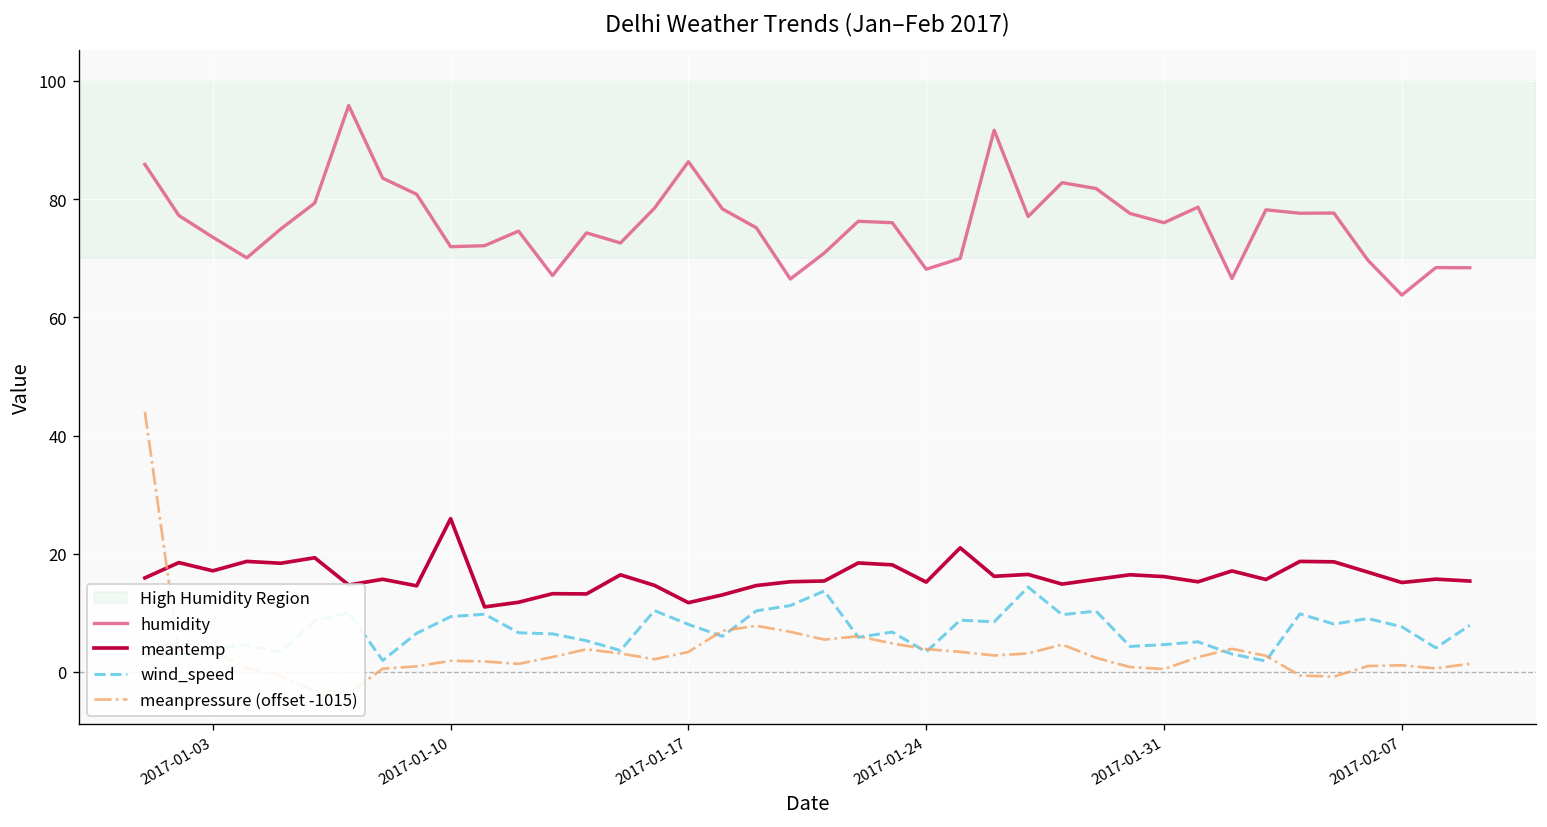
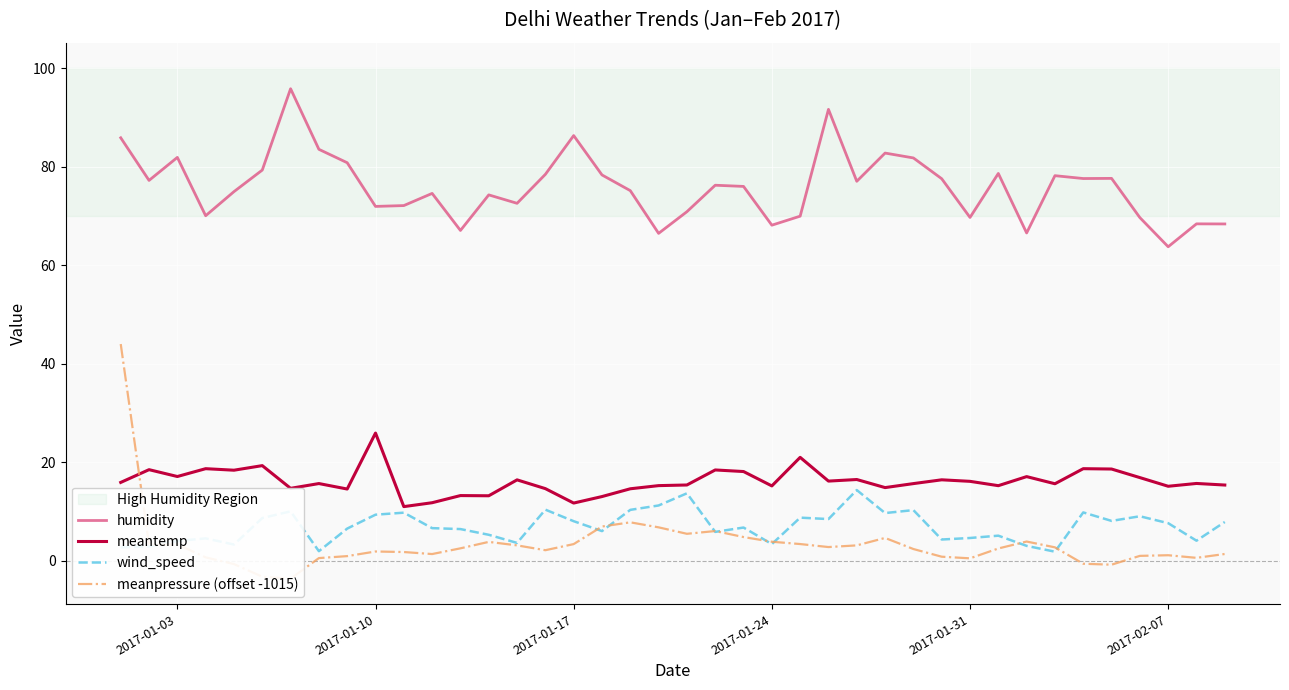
humidity, 2017-01-03: 74 -> 82
humidity, 2017-01-31: 76 -> 70
